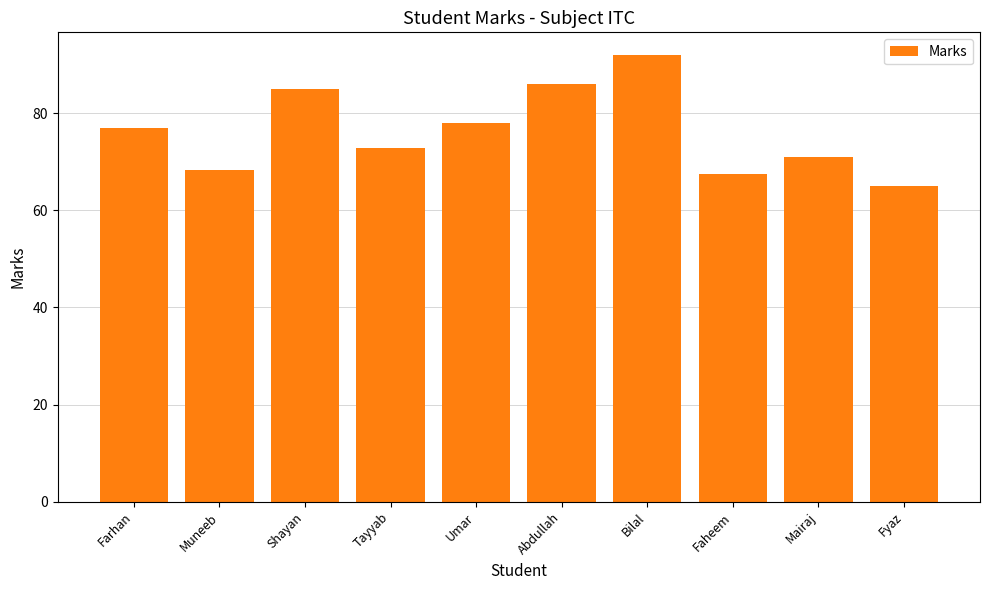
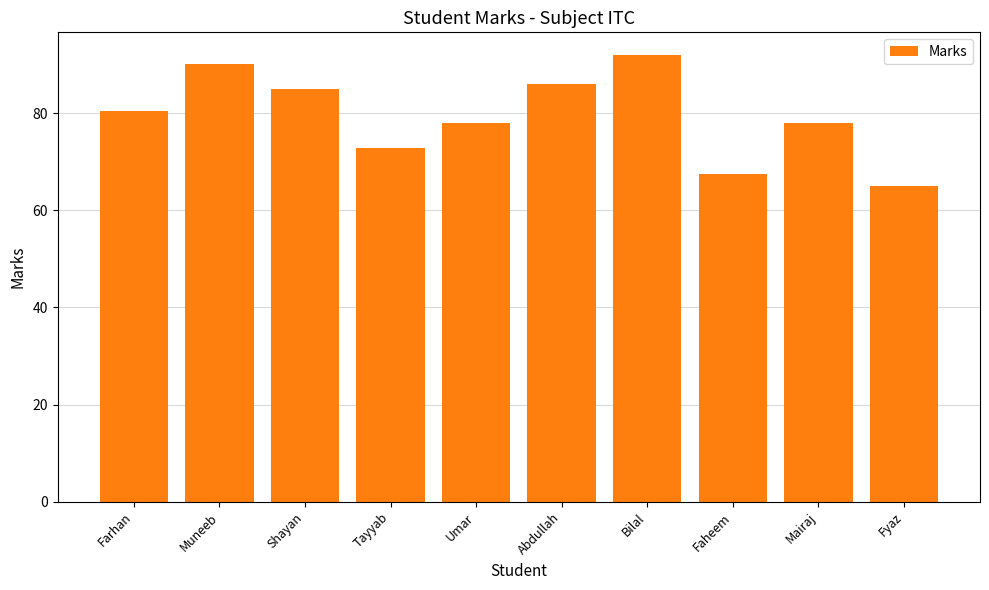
Farhan: 77 -> 80
Muneeb: 68 -> 90
Mairaj: 71 -> 78
